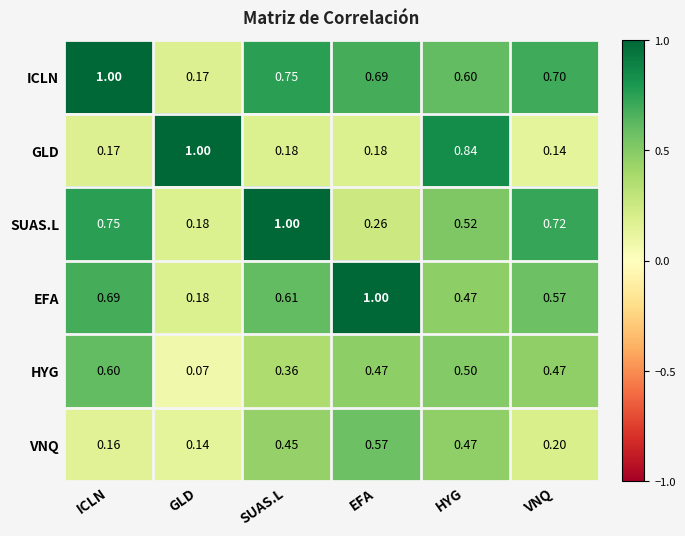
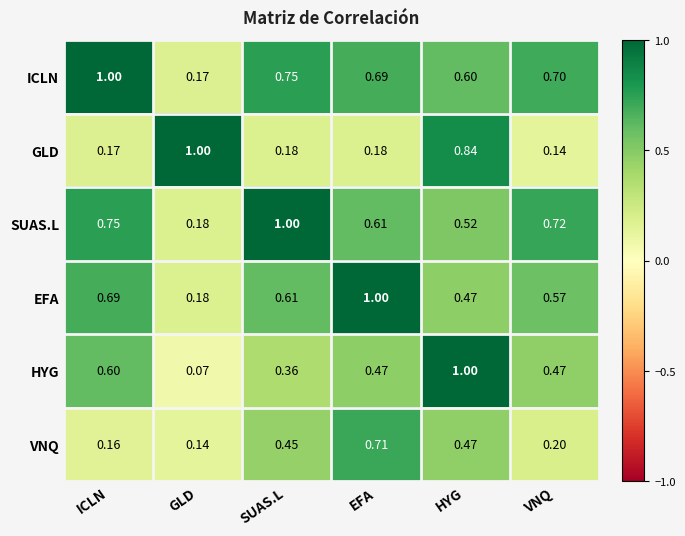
SUAS.L, EFA: 0.26 -> 0.61
HYG, HYG: 0.50 -> 1.00
VNQ, EFA: 0.57 -> 0.71
